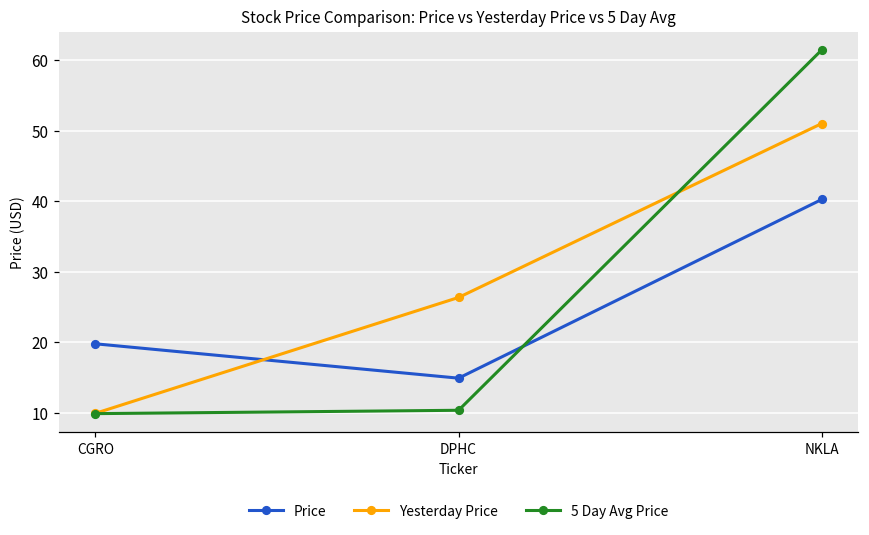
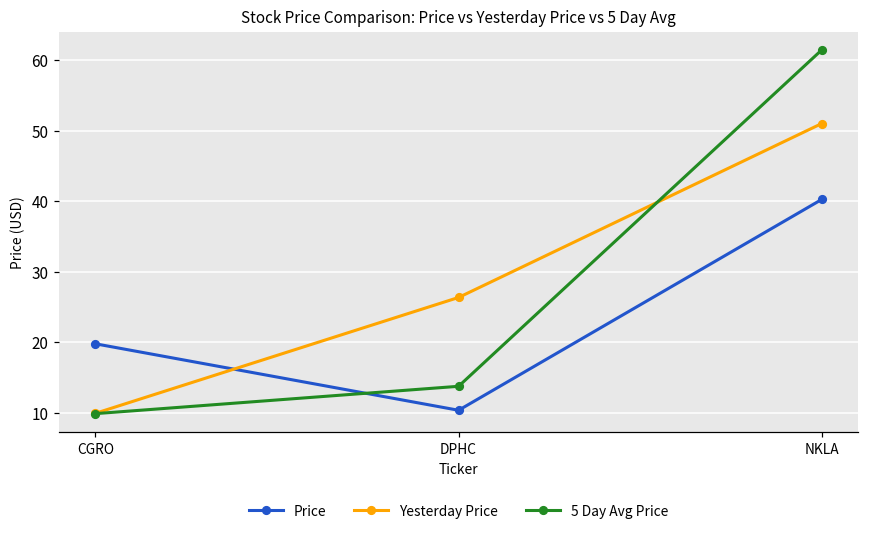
Price, DPHC: 15 -> 10
5 Day Avg Price, DPHC: 10 -> 14
